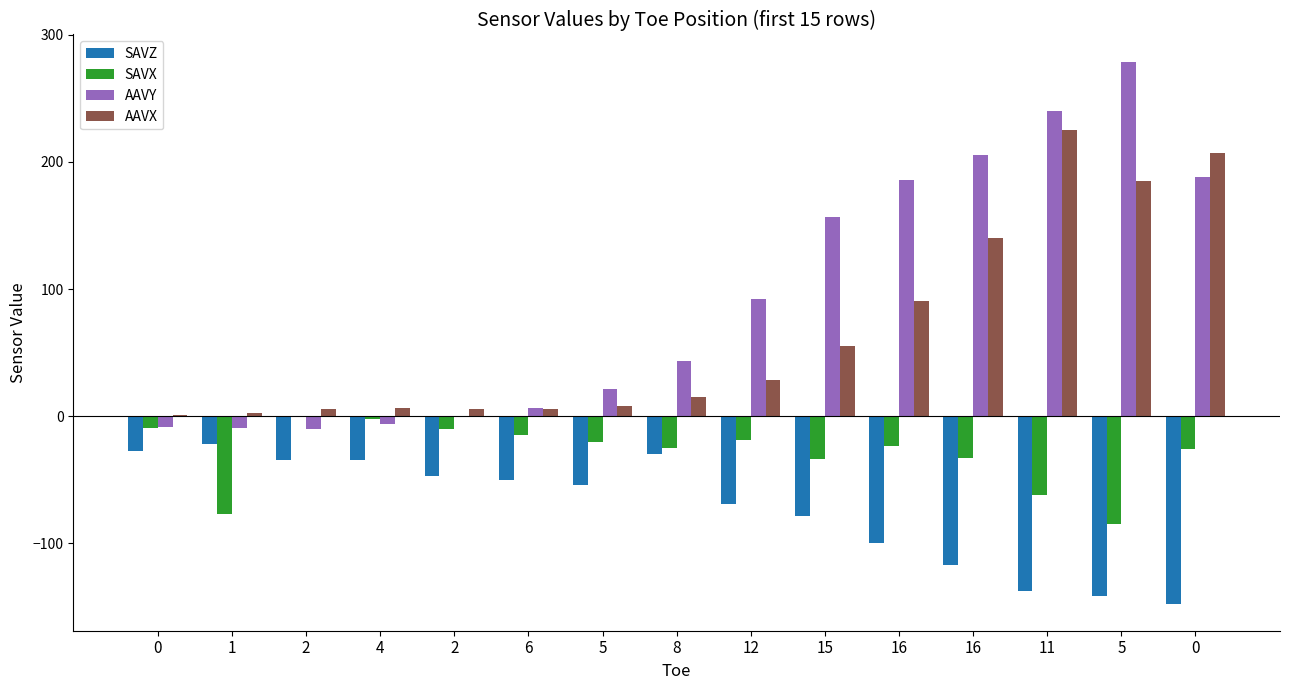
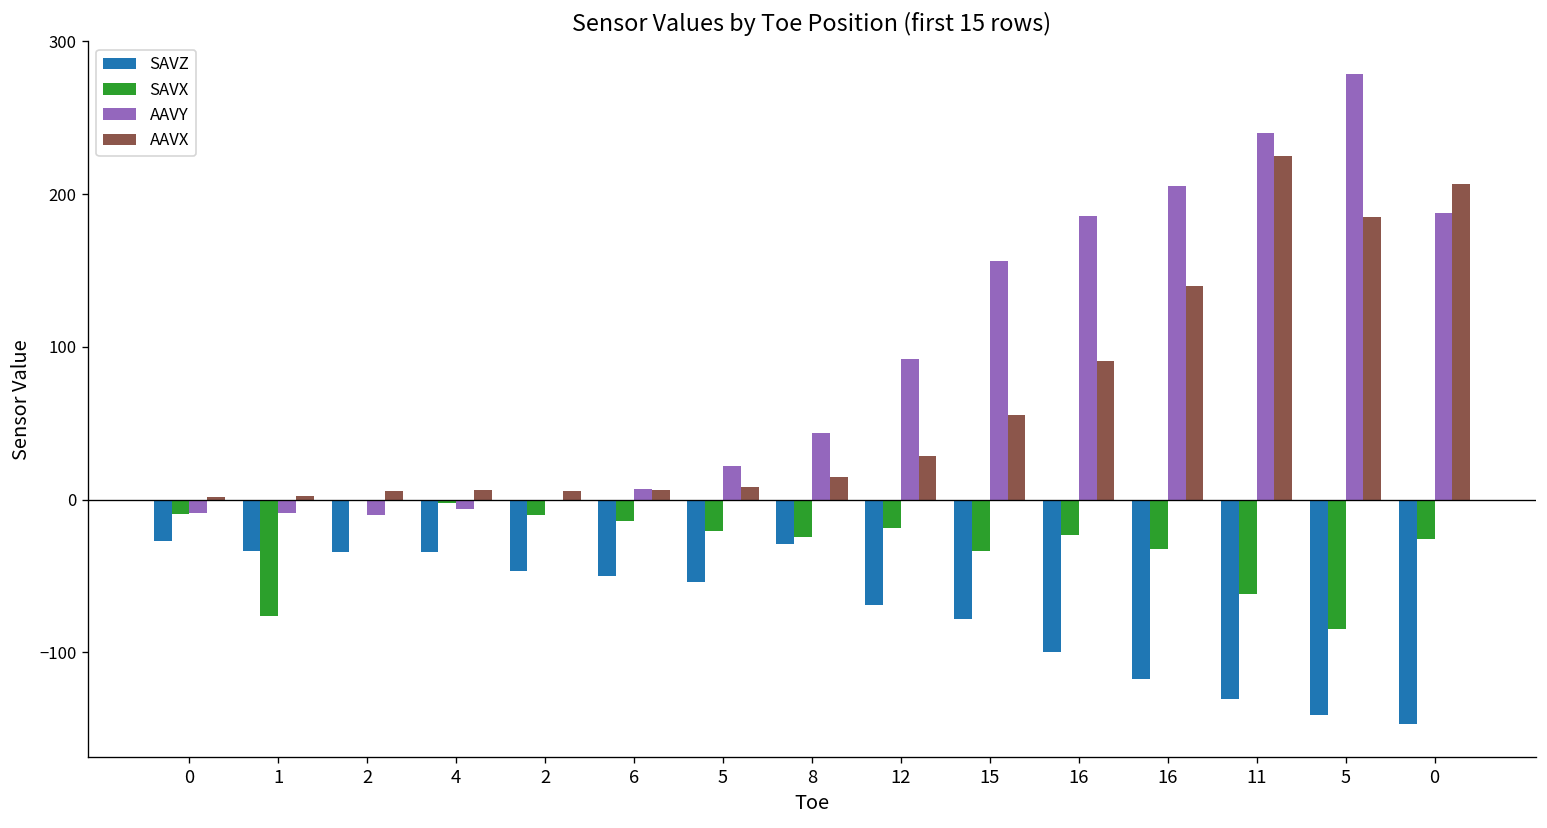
SAVZ, 1: -22 -> -34
SAVZ, 11: -138 -> -131
